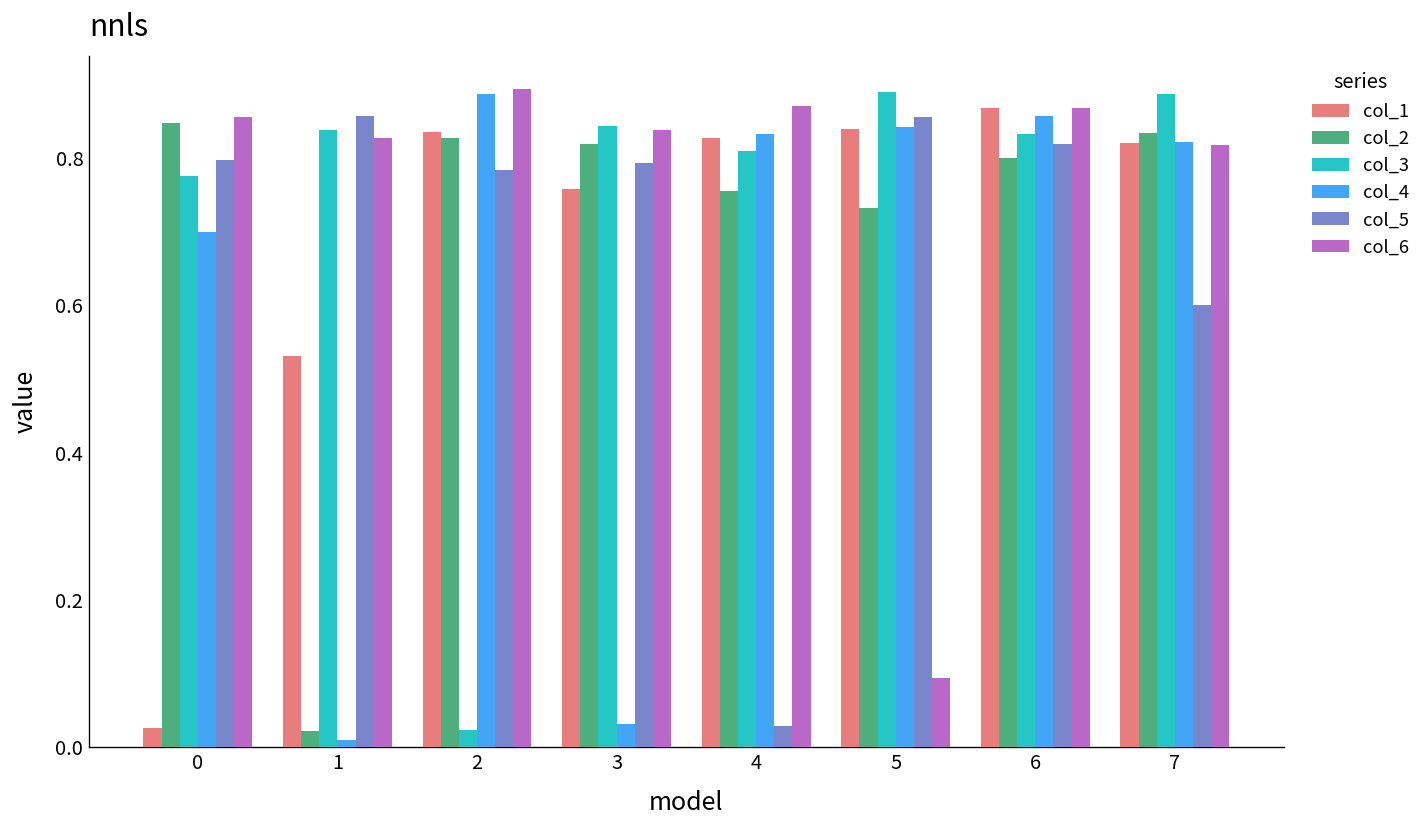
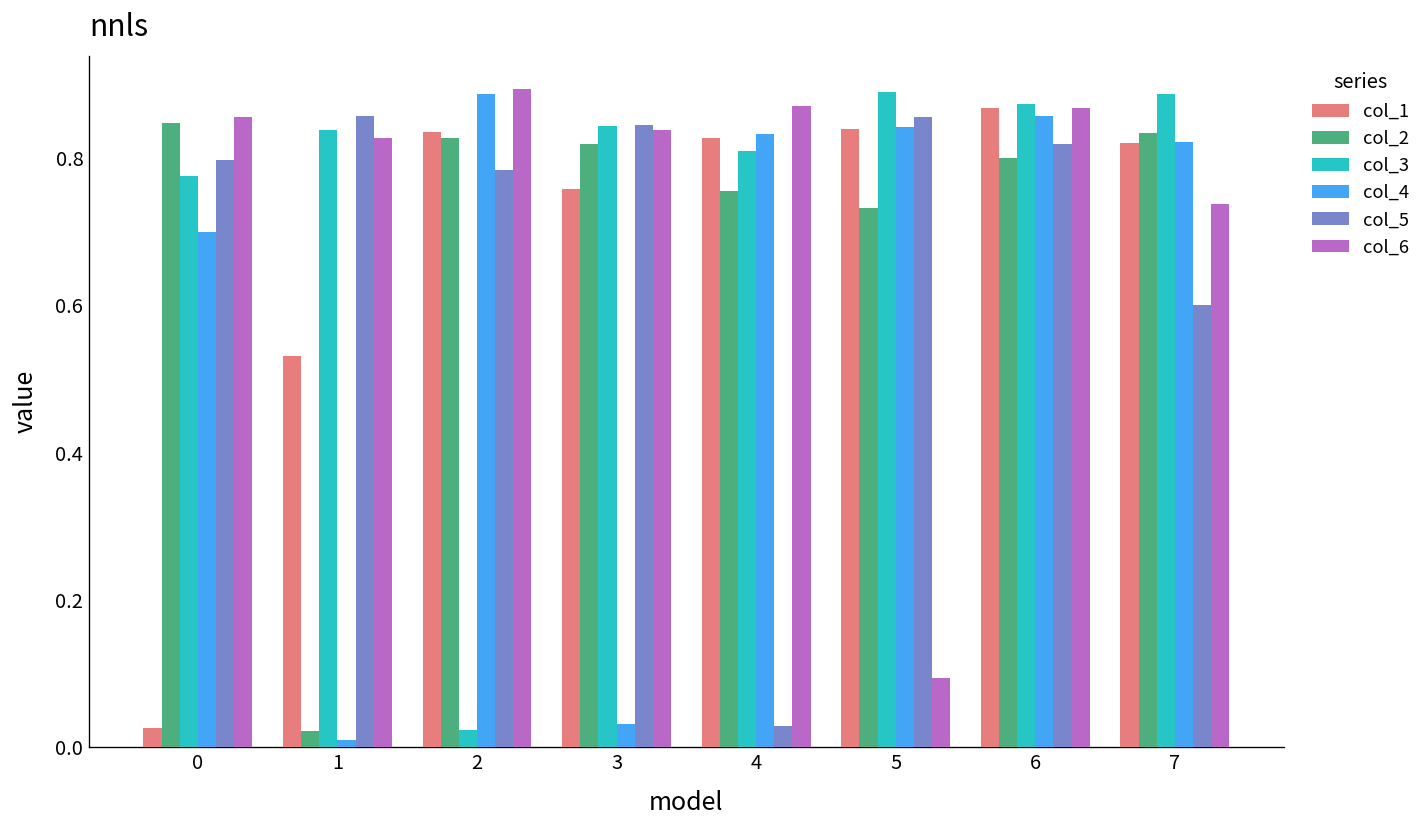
col_5, 3: 0.79 -> 0.85
col_3, 6: 0.83 -> 0.87
col_6, 7: 0.82 -> 0.74
